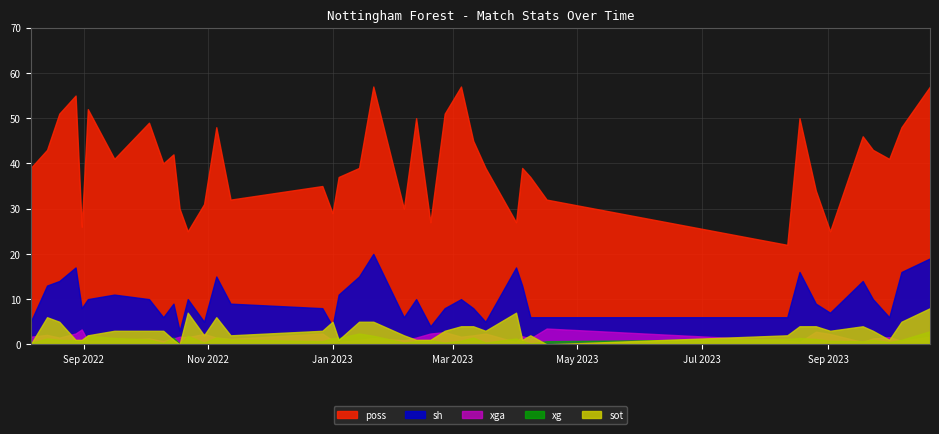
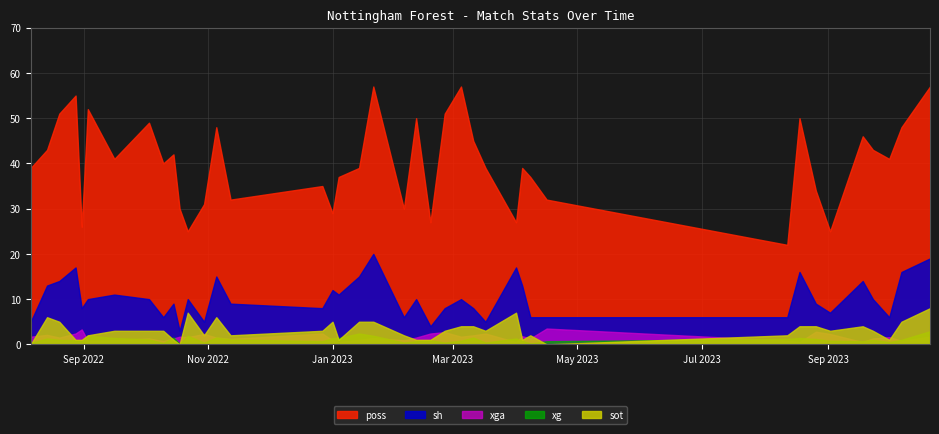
sh, Jan 2023: 4 -> 12
